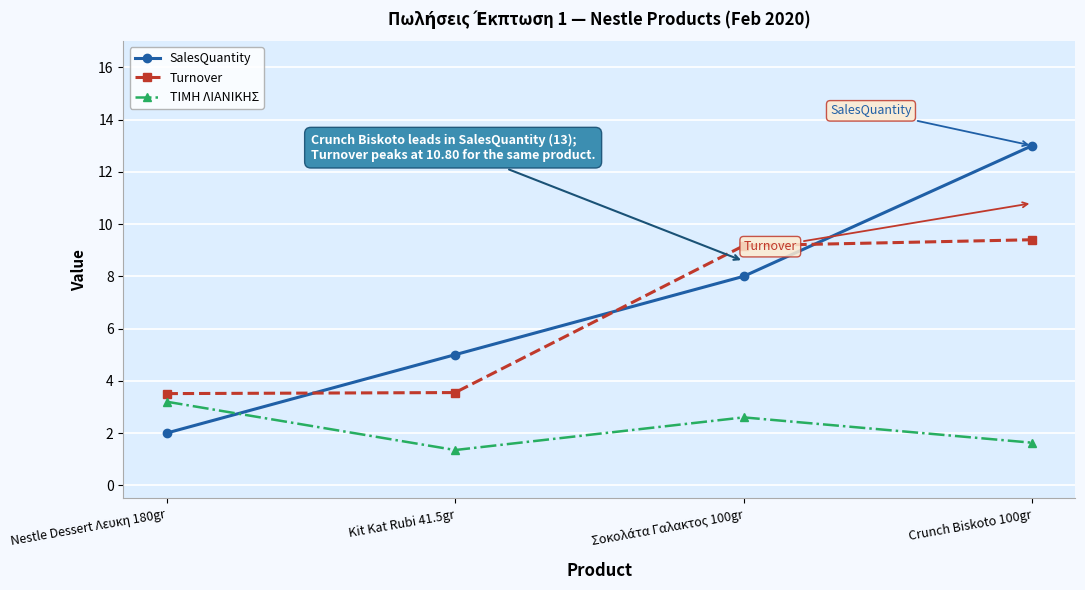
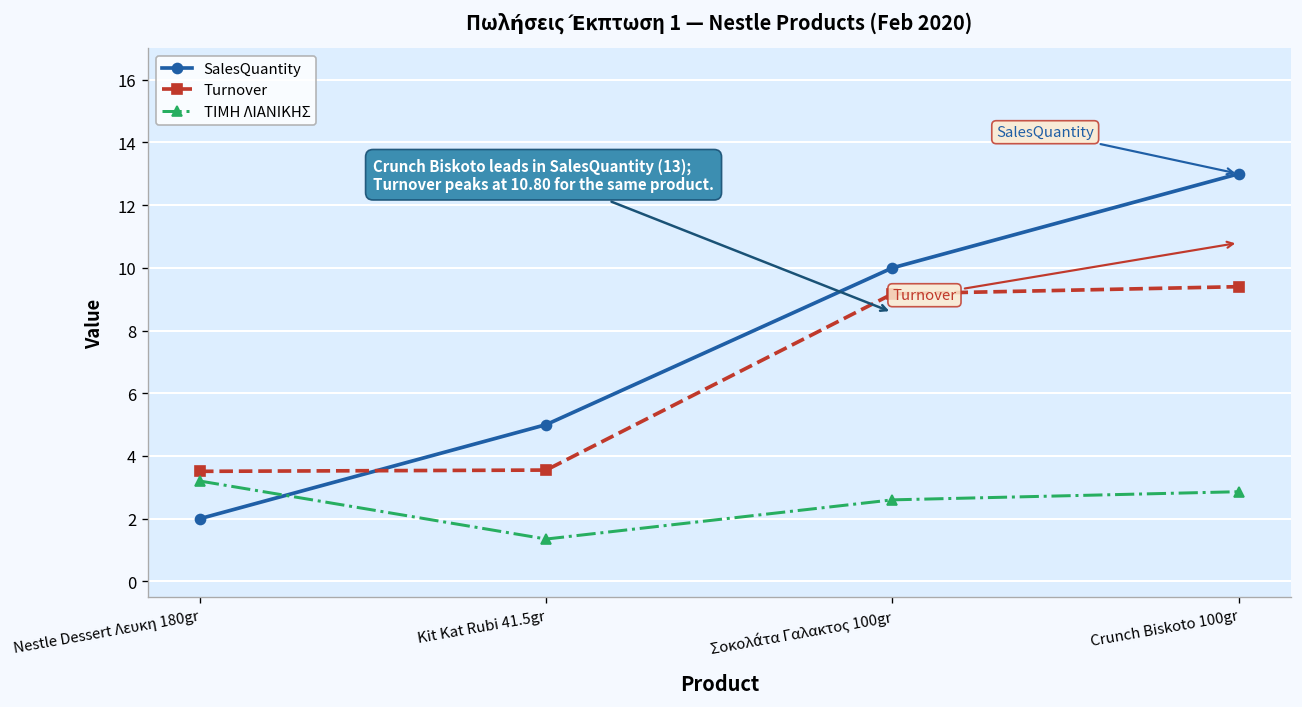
SalesQuantity, Σοκολάτα Γαλακτος 100gr: 8 -> 10
ΤΙΜΗ ΛΙΑΝΙΚΗΣ, Crunch Biskoto 100gr: 1.6 -> 2.9
